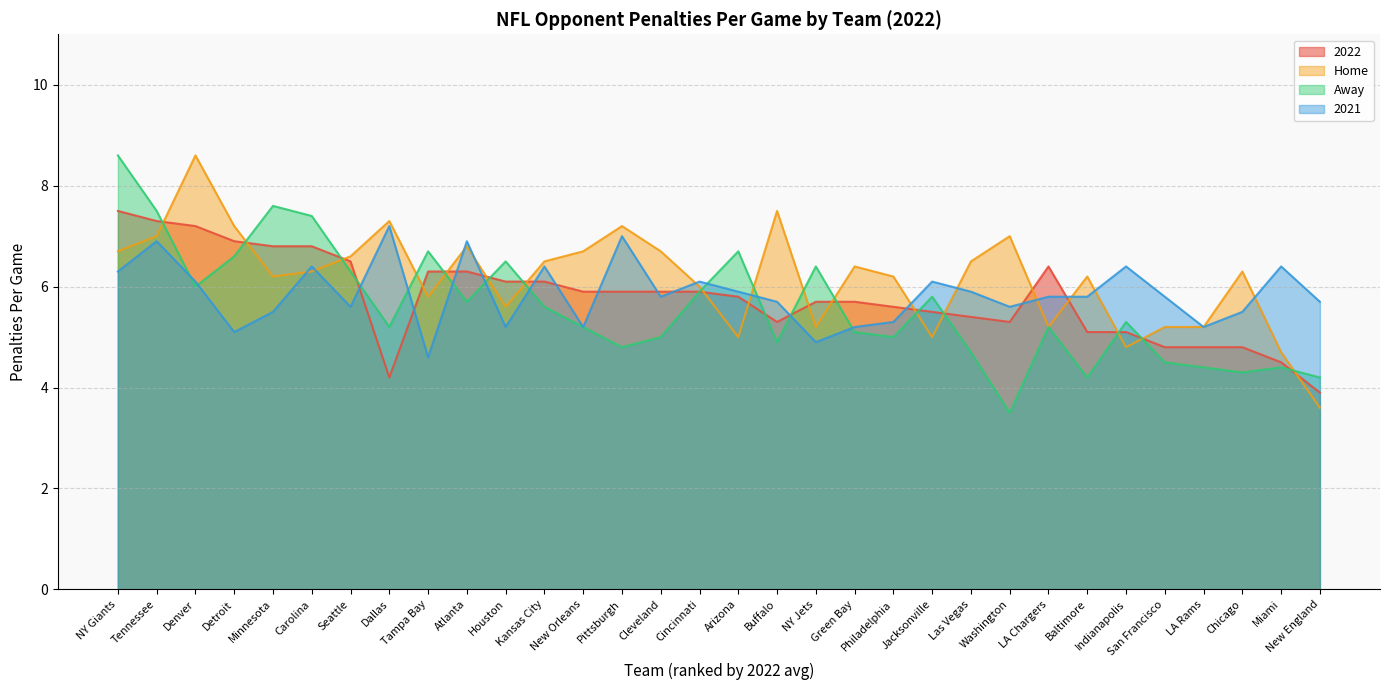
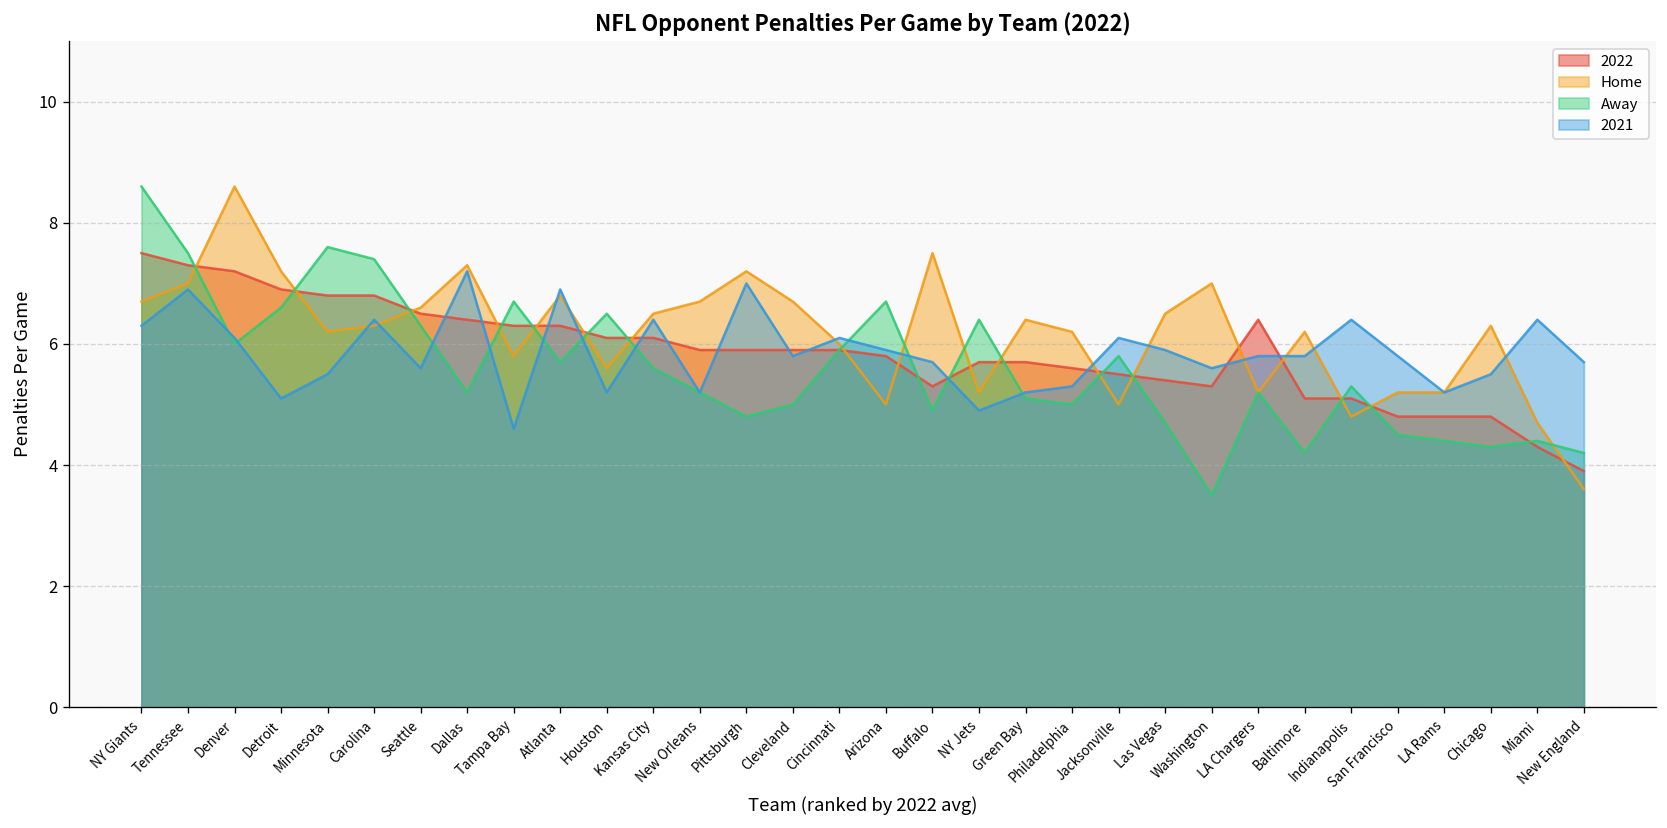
2022, Dallas: 4.2 -> 6.4
2022, Miami: 4.5 -> 4.3
